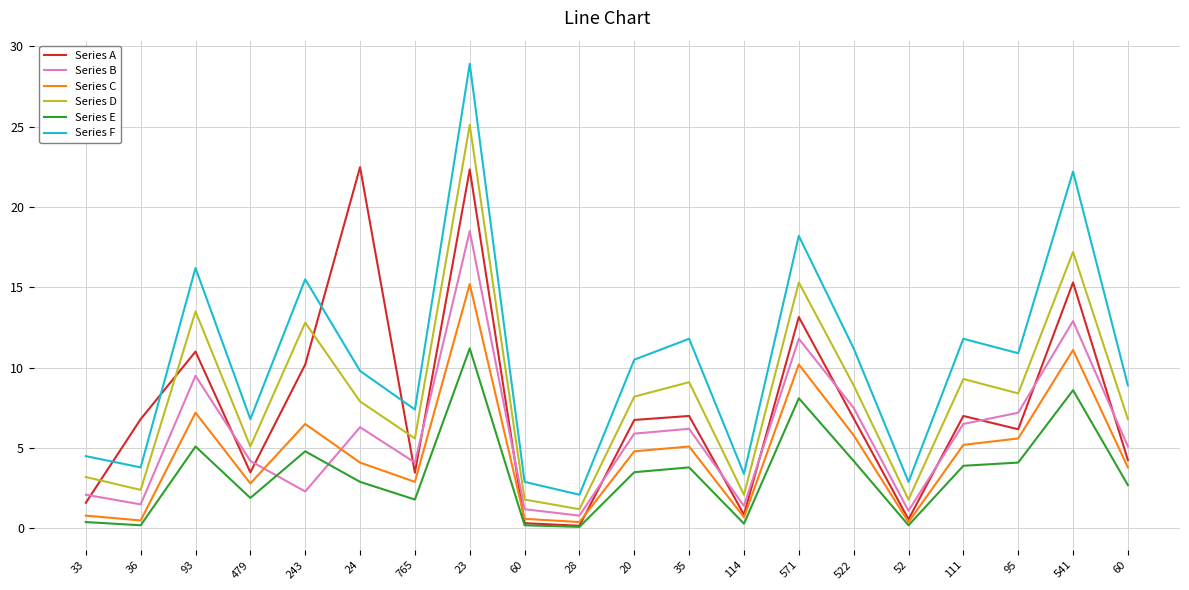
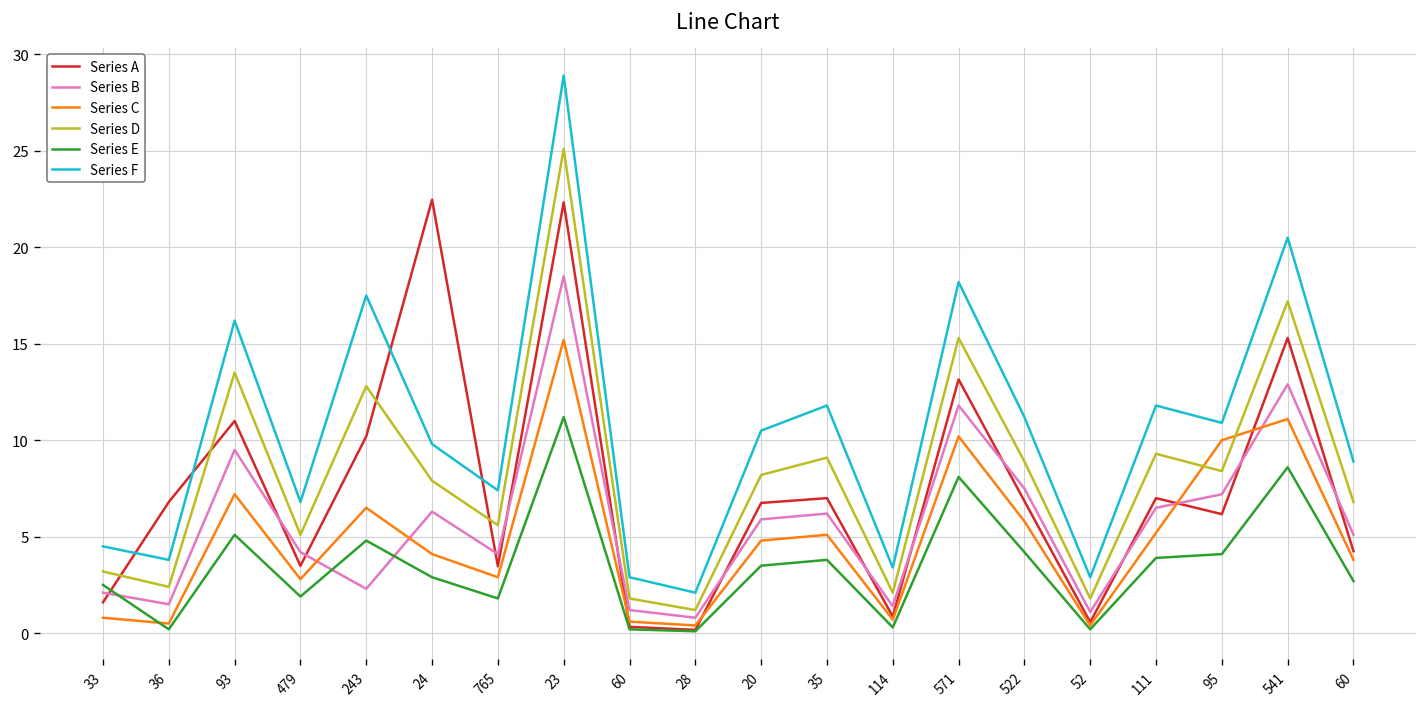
Series E, 33: 0.4 -> 2.5
Series F, 243: 15.5 -> 17.5
Series C, 95: 5.6 -> 10.0
Series F, 541: 22.2 -> 20.5
